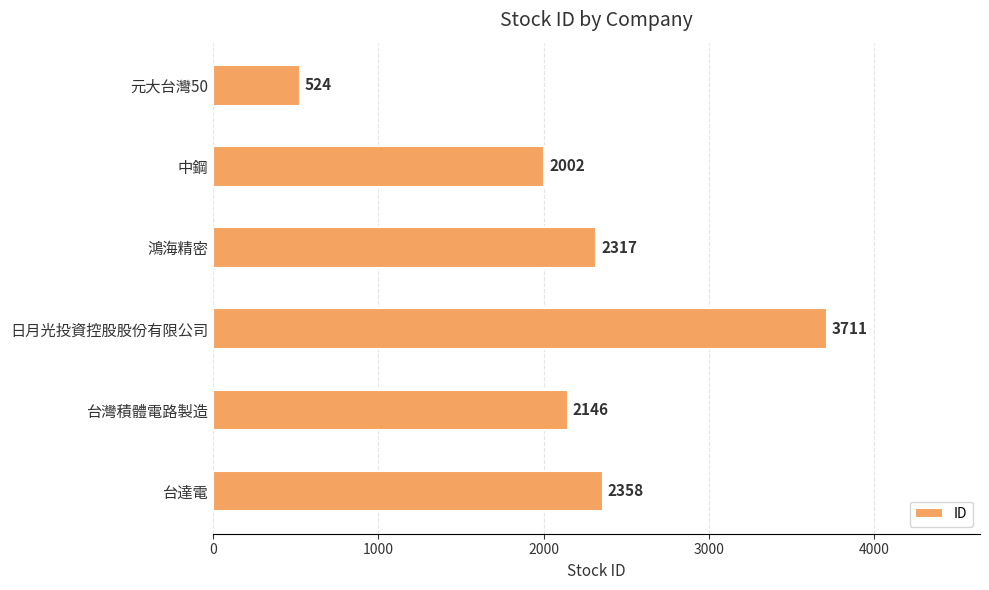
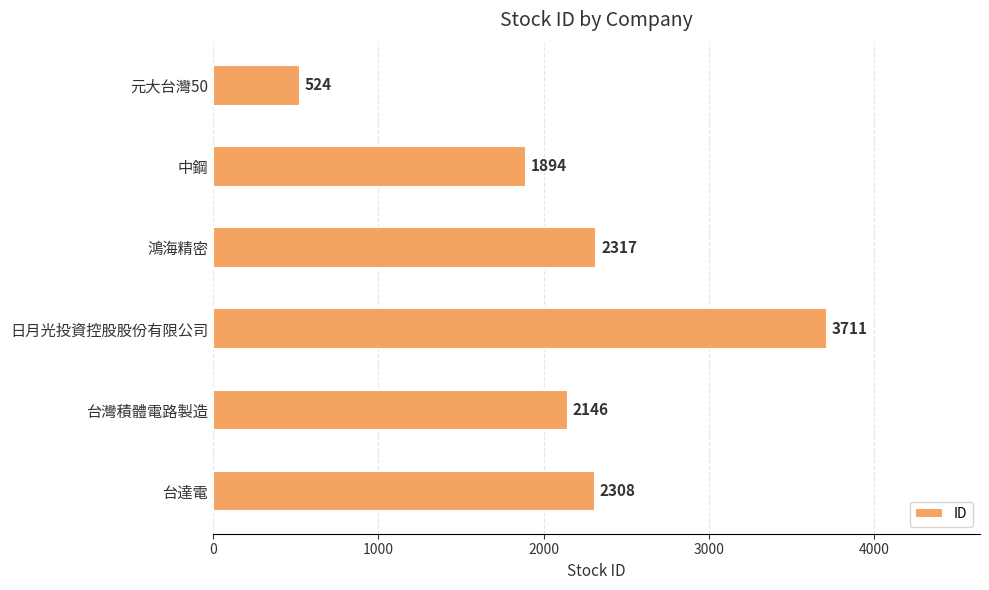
中鋼: 2002 -> 1894
台達電: 2358 -> 2308
